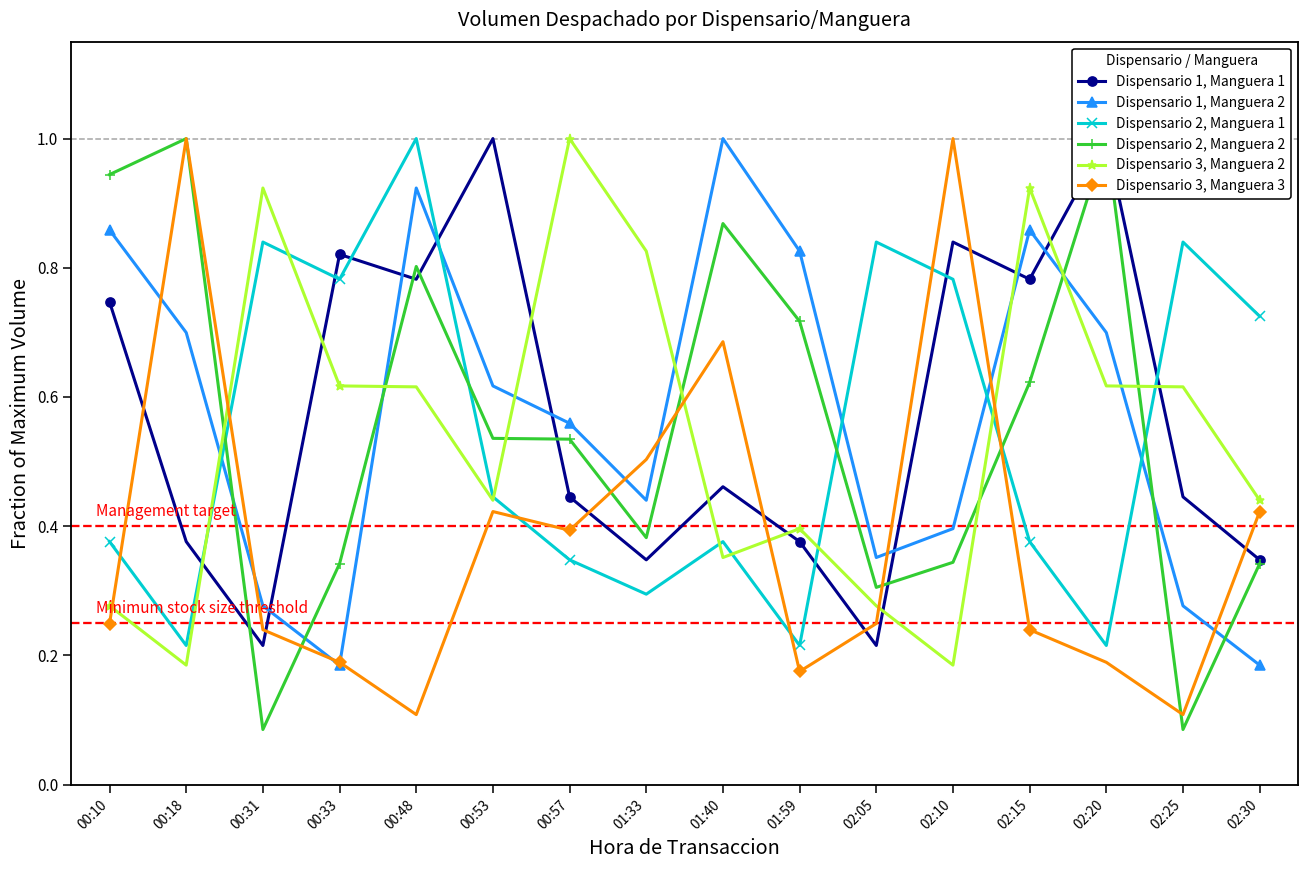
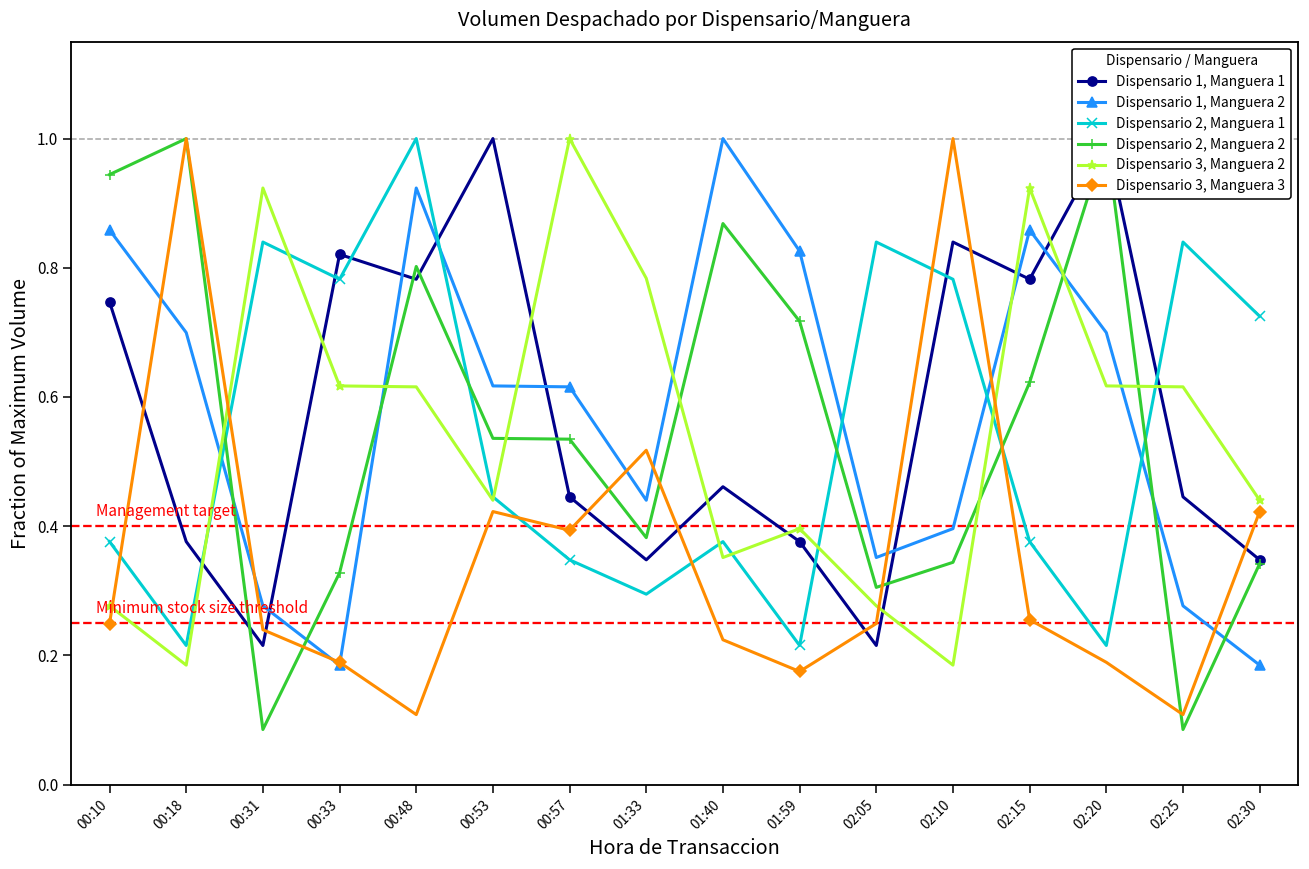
Dispensario 2, Manguera 2, 00:33: 0.34 -> 0.33
Dispensario 1, Manguera 2, 00:57: 0.56 -> 0.62
Dispensario 3, Manguera 2, 01:33: 0.83 -> 0.78
Dispensario 3, Manguera 3, 01:33: 0.50 -> 0.52
Dispensario 3, Manguera 3, 01:40: 0.69 -> 0.22
Dispensario 3, Manguera 3, 02:15: 0.24 -> 0.26
